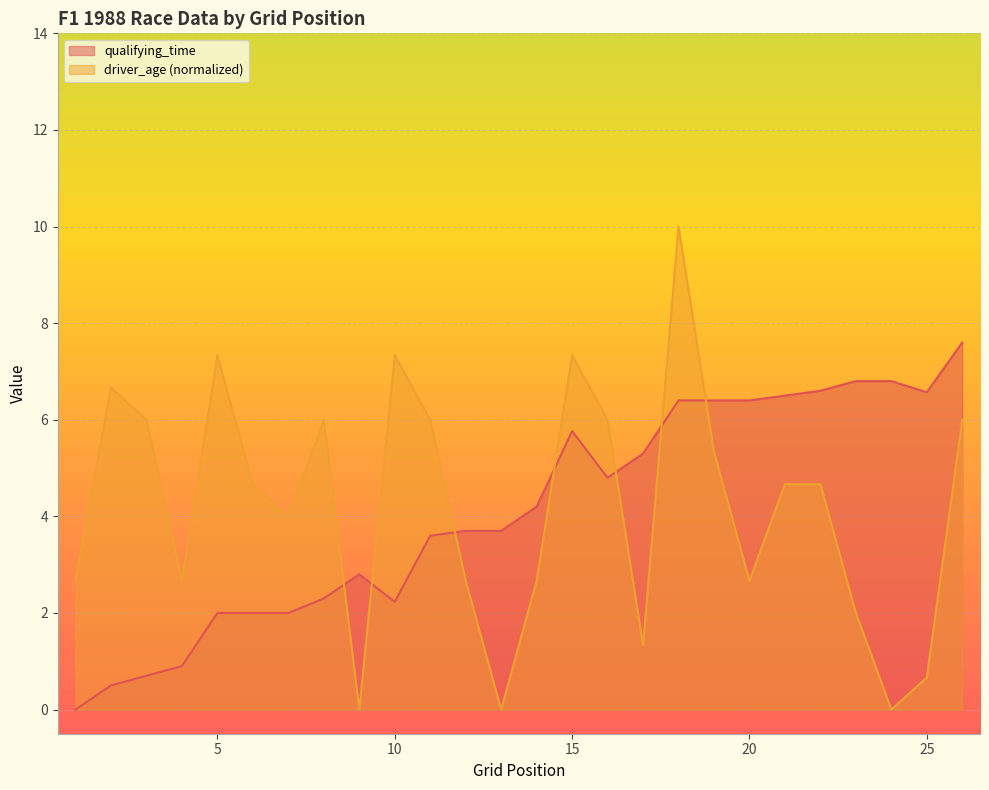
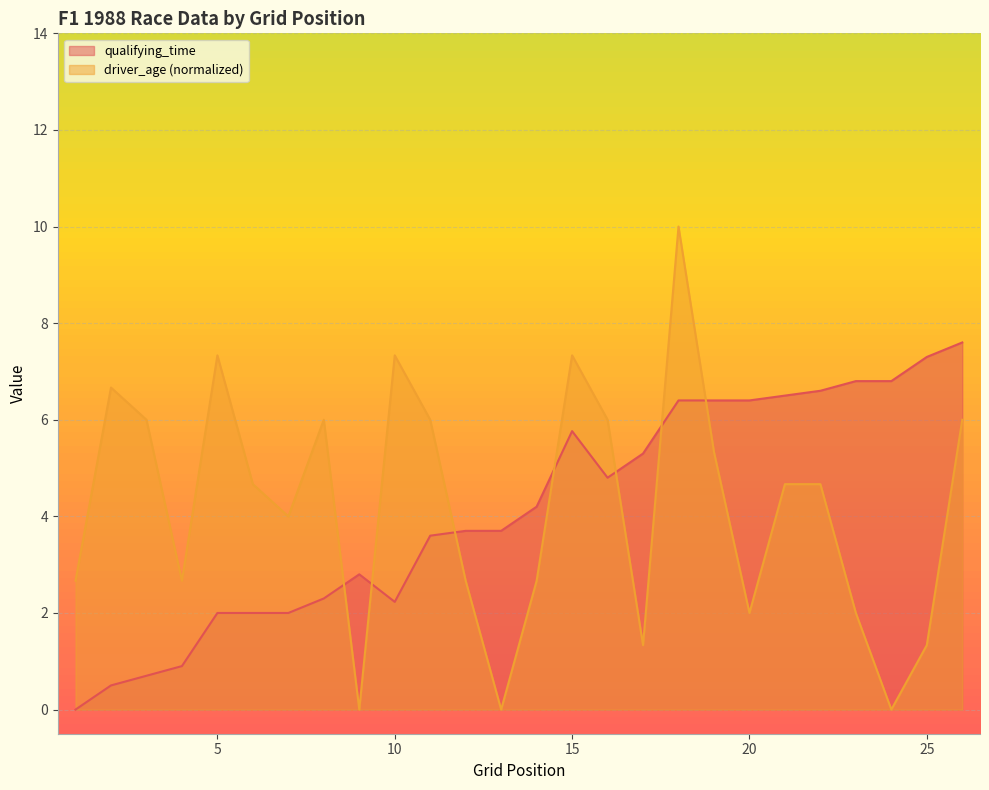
driver_age (normalized), 20: 2.7 -> 2.0
qualifying_time, 25: 6.6 -> 7.3
driver_age (normalized), 25: 0.7 -> 1.3
